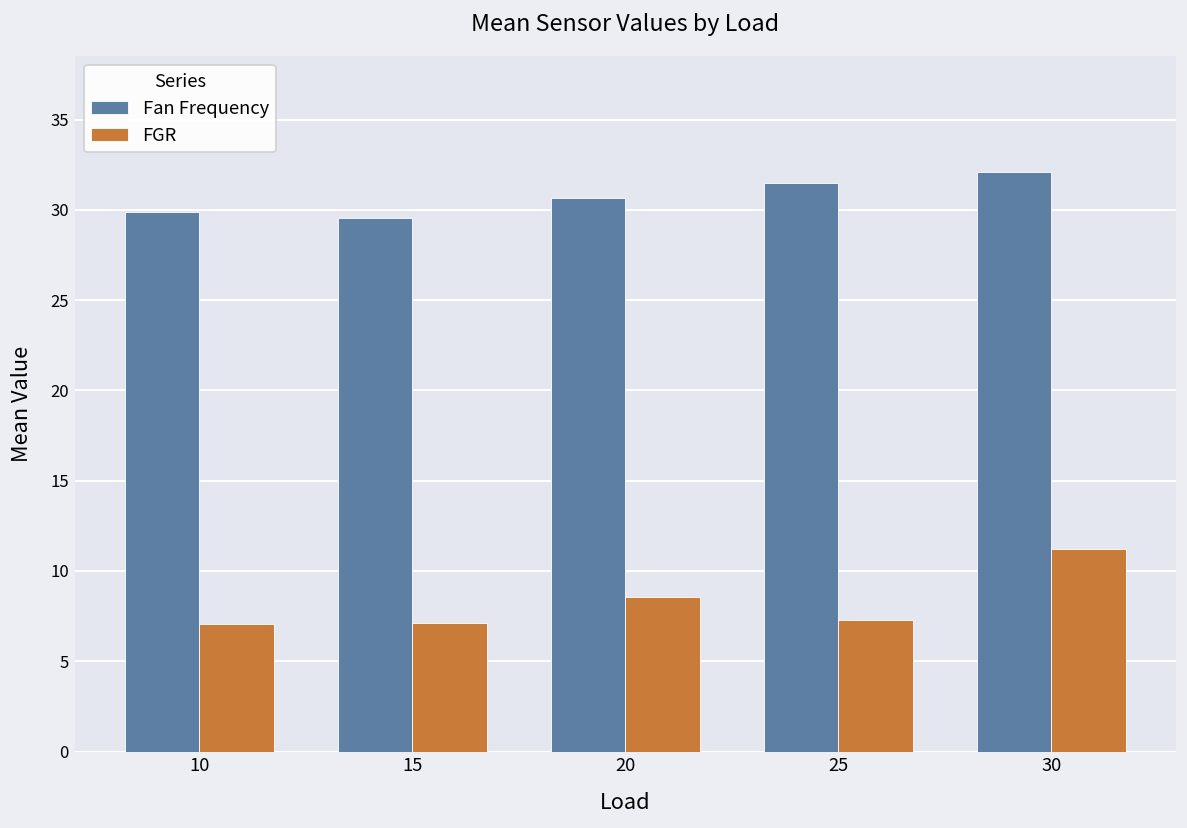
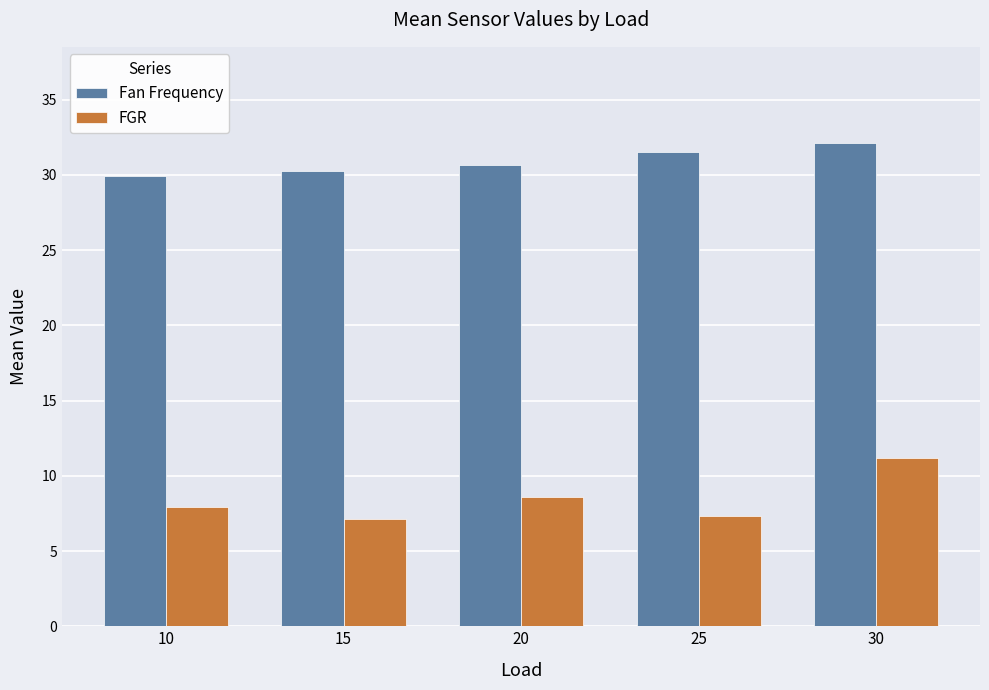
FGR, 10: 7.1 -> 8.0
Fan Frequency, 15: 29.6 -> 30.2
